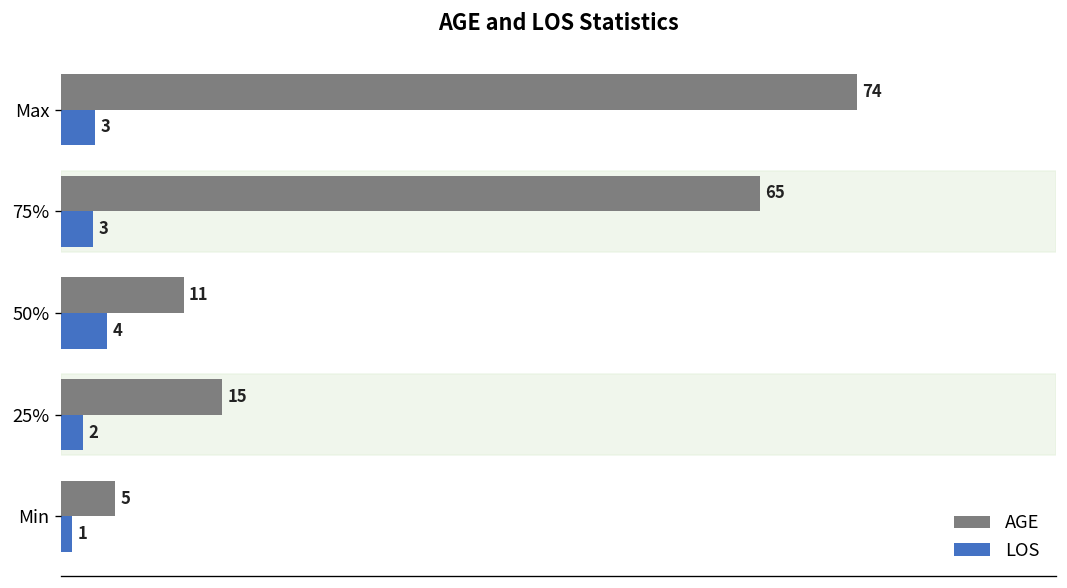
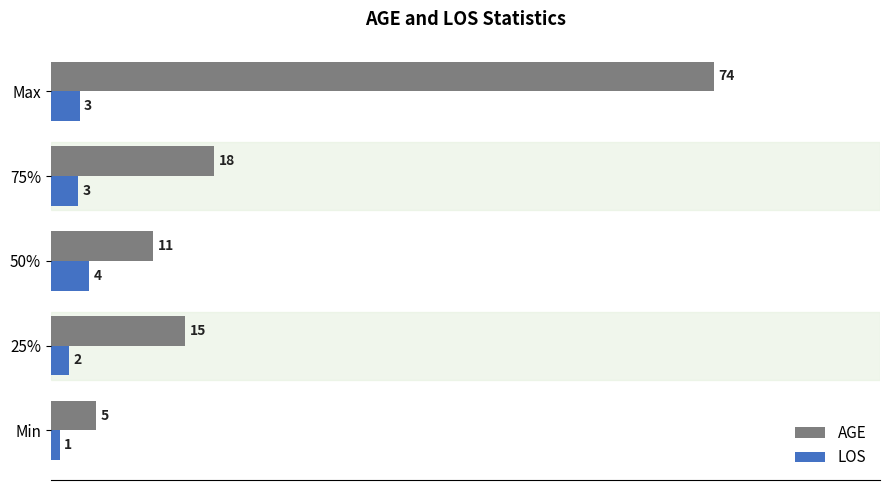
AGE, 75%: 65 -> 18
